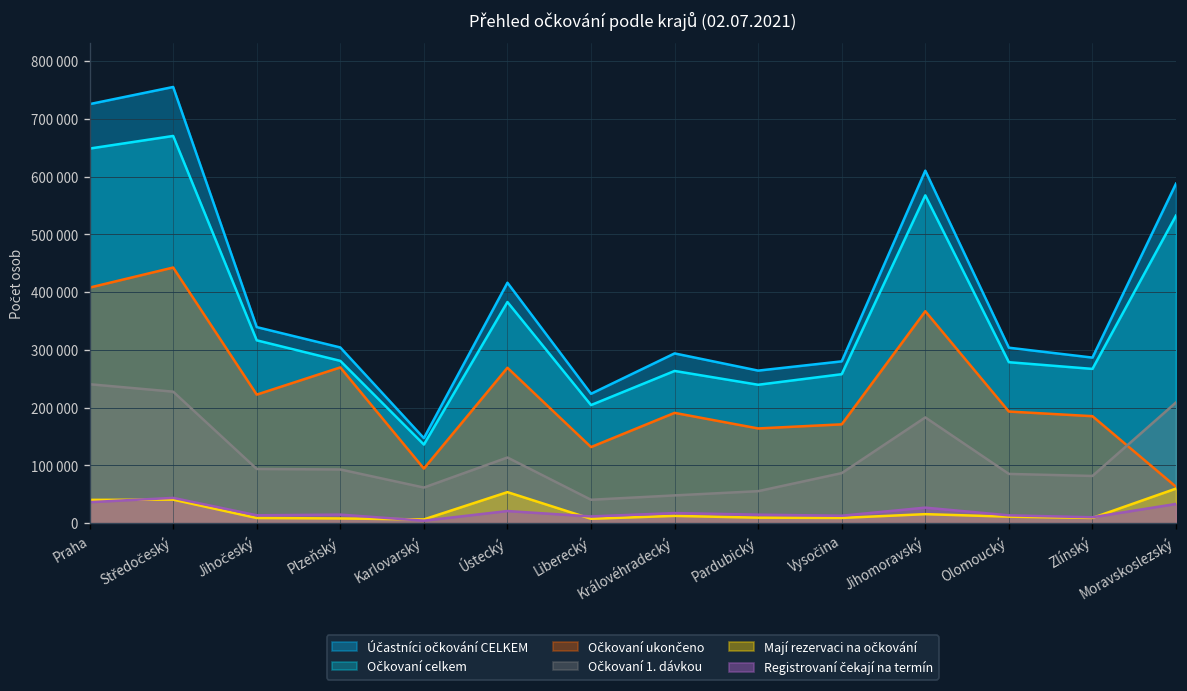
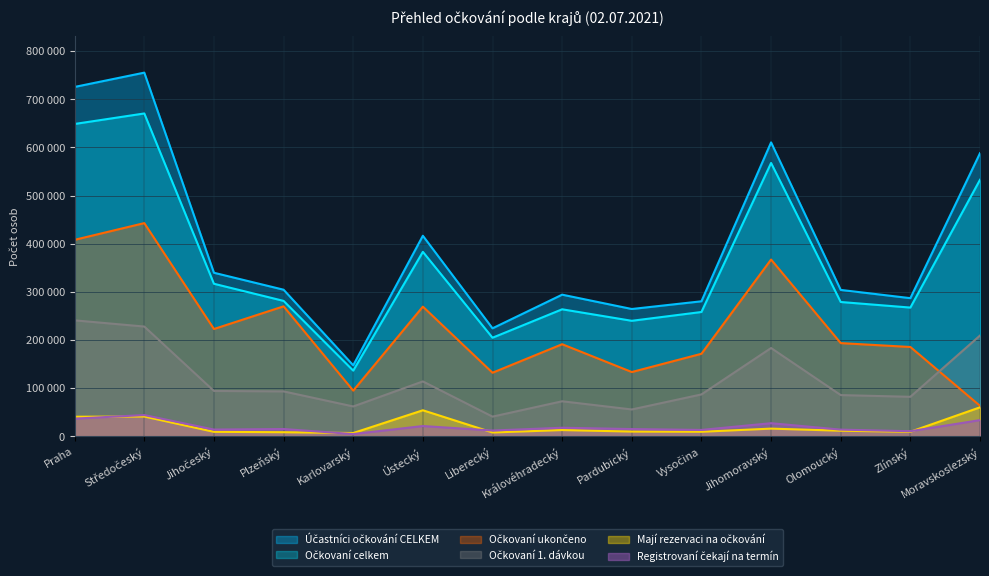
Očkovaní 1. dávkou, Královéhradecký: 50000 -> 70000
Očkovaní ukončeno, Pardubický: 160000 -> 130000
